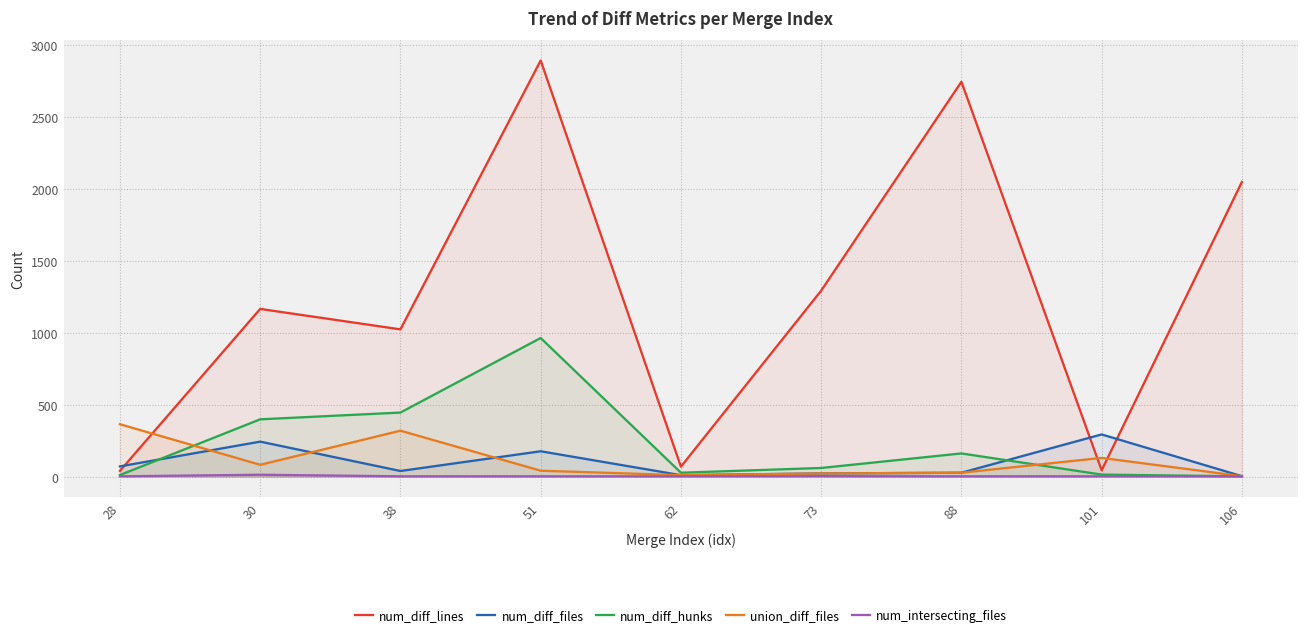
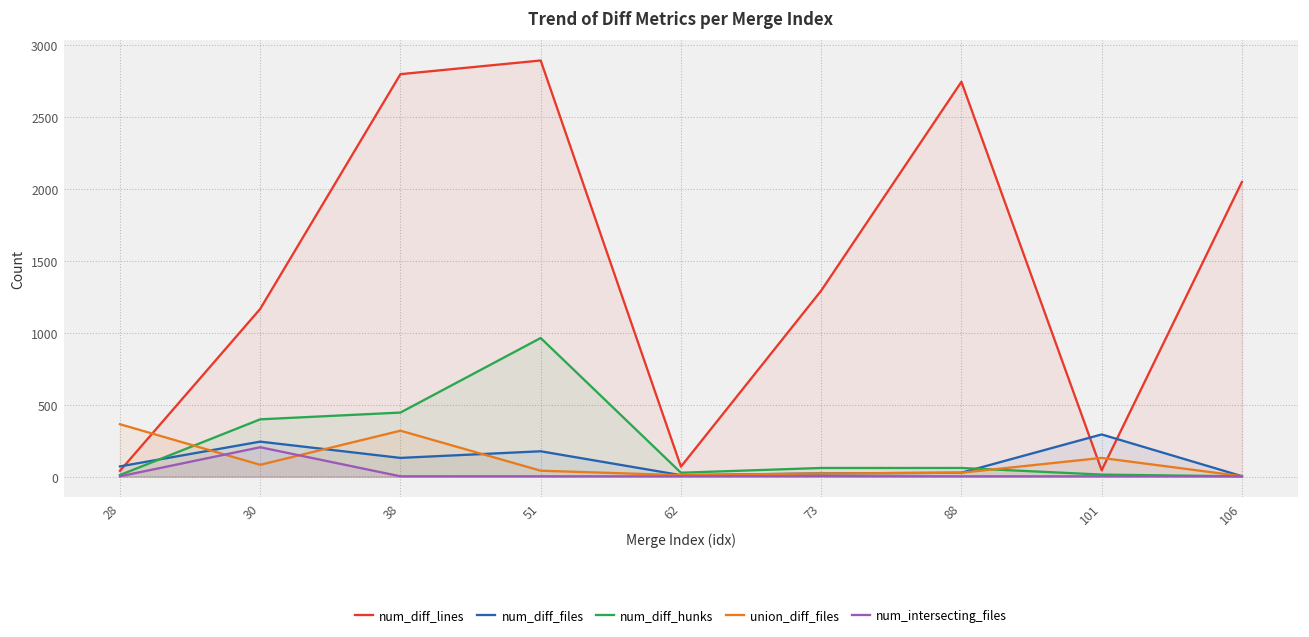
num_intersecting_files, 30: 10 -> 200
num_diff_lines, 38: 1020 -> 2800
num_diff_files, 38: 40 -> 130
num_diff_hunks, 88: 160 -> 60
